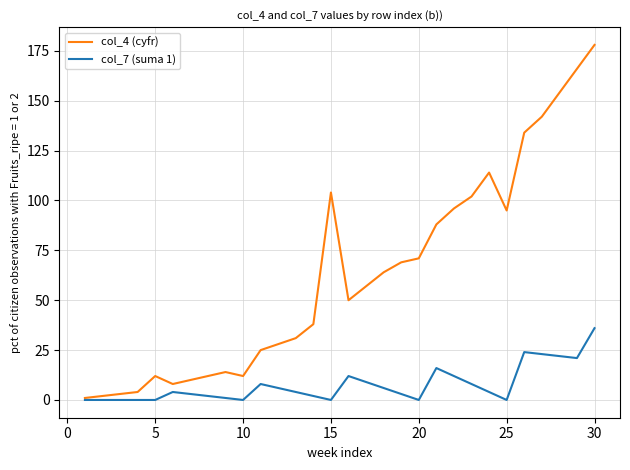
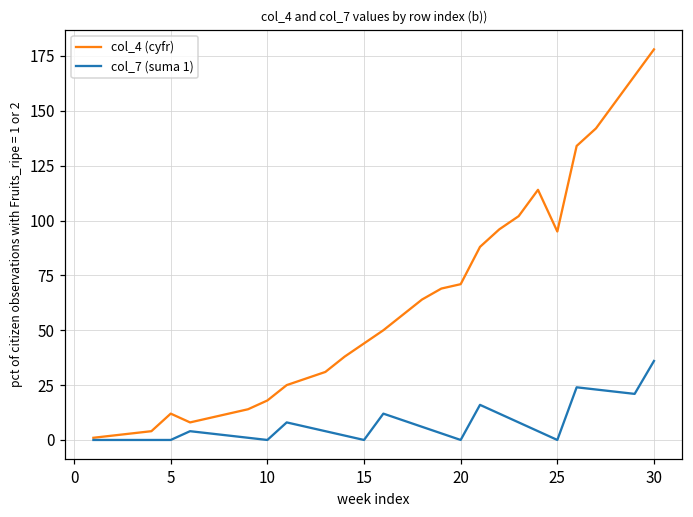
col_4 (cyfr), 10: 12 -> 18
col_4 (cyfr), 15: 104 -> 44
